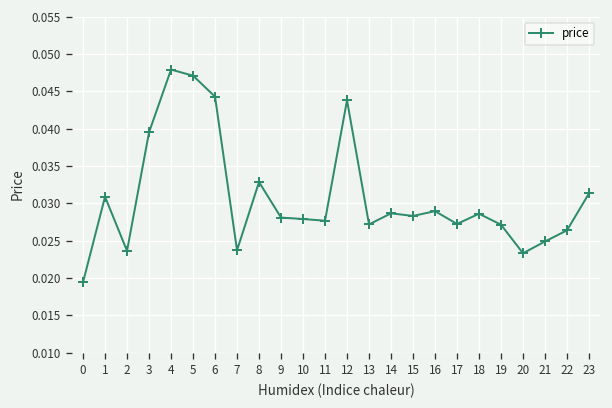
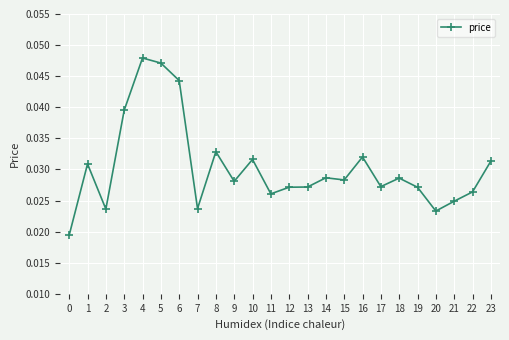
10: 0.028 -> 0.032
11: 0.028 -> 0.026
12: 0.044 -> 0.027
16: 0.029 -> 0.032
